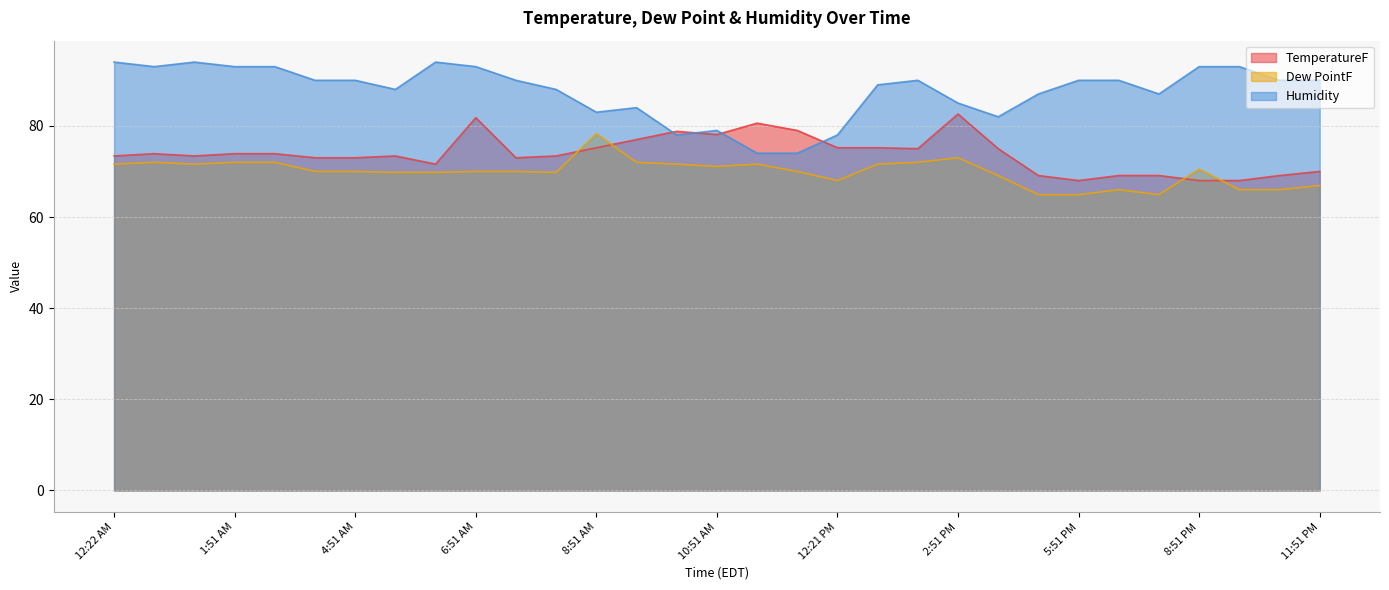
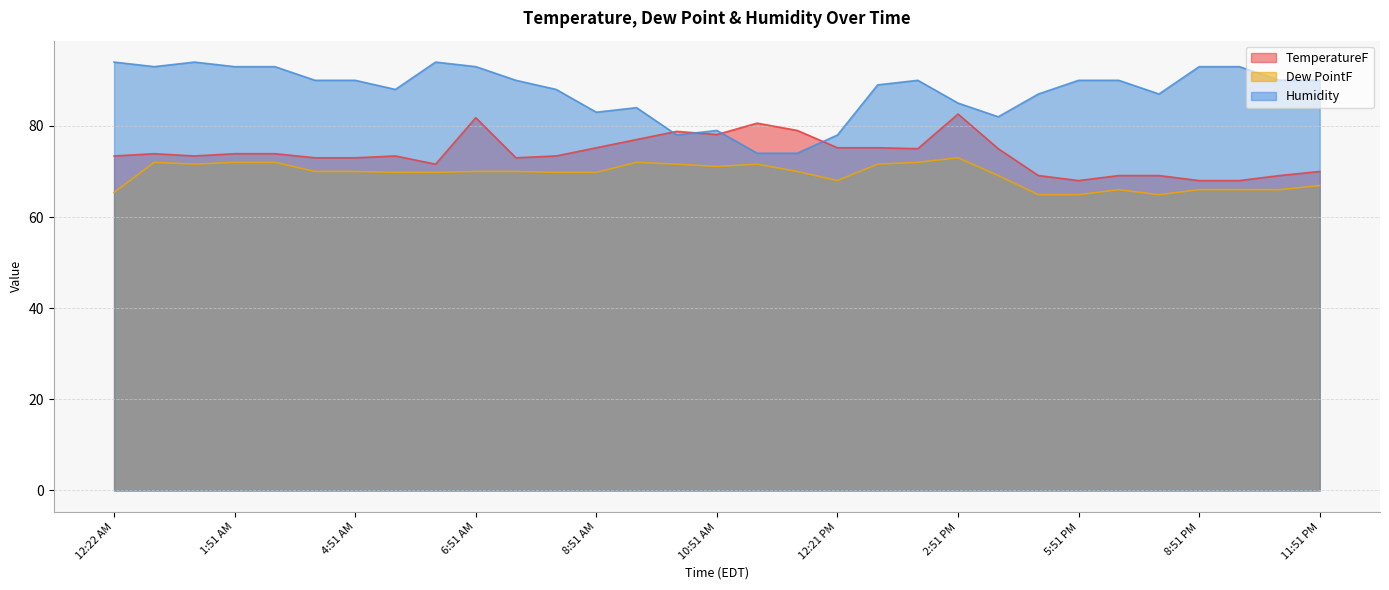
Dew PointF, 12:22 AM: 72 -> 65
Dew PointF, 8:51 AM: 78 -> 70
Dew PointF, 8:51 PM: 71 -> 66
